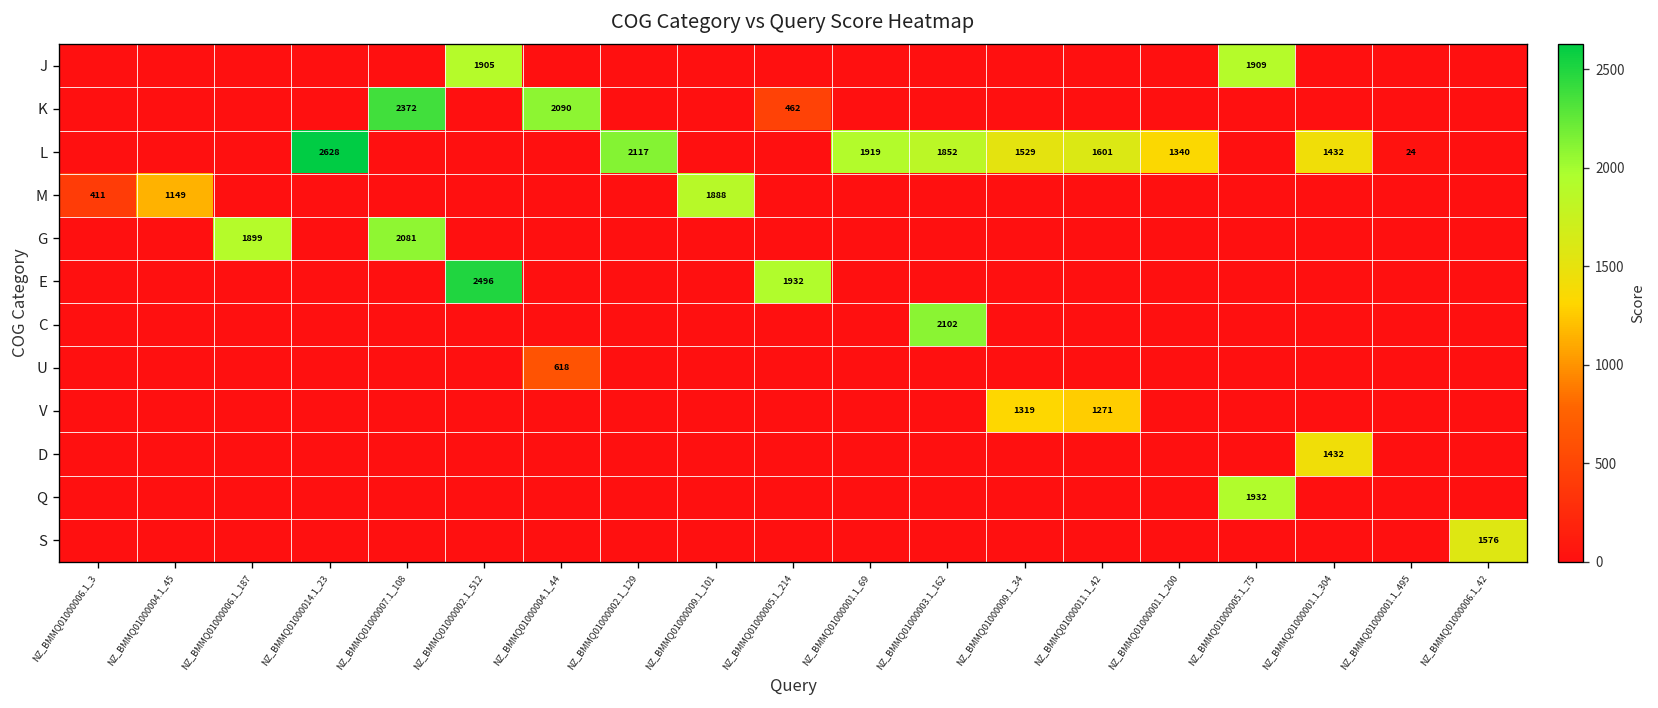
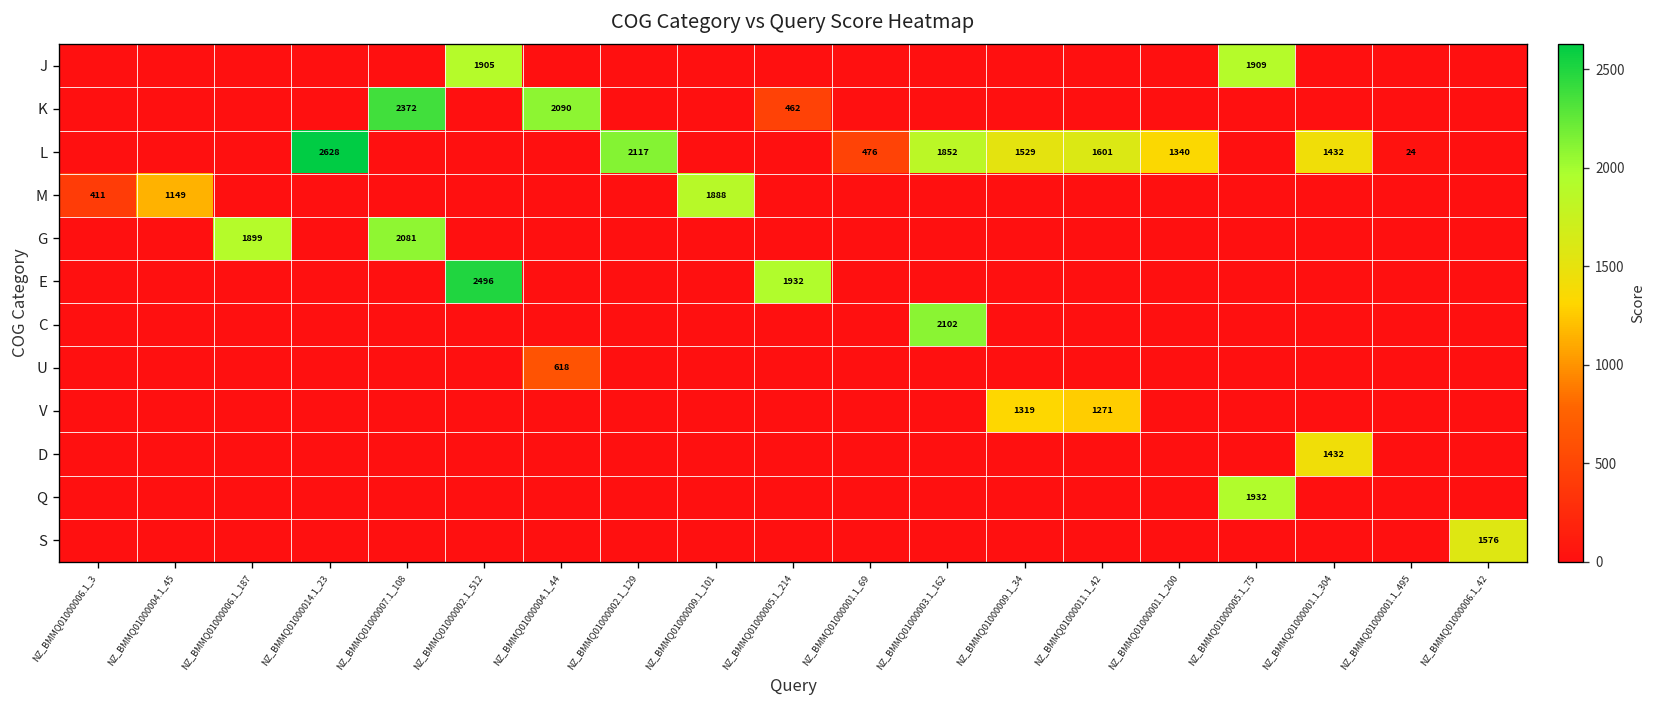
L, NZ_BMMQ01000001.1_69: 1919 -> 476
